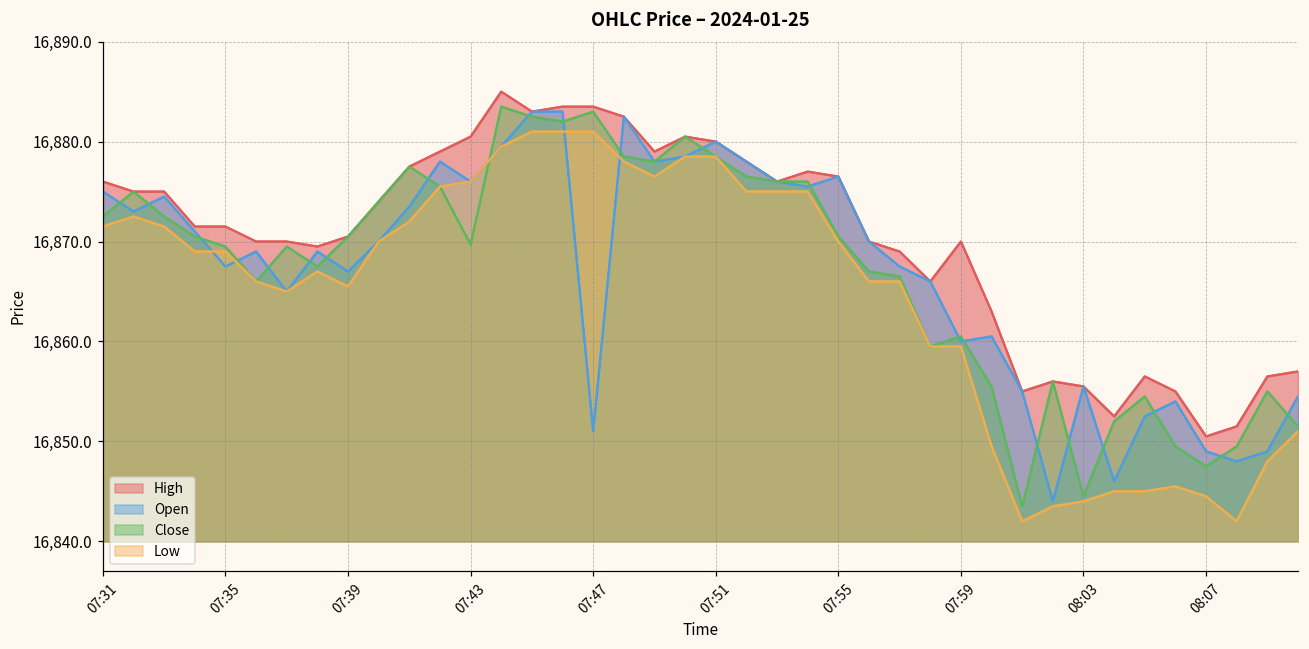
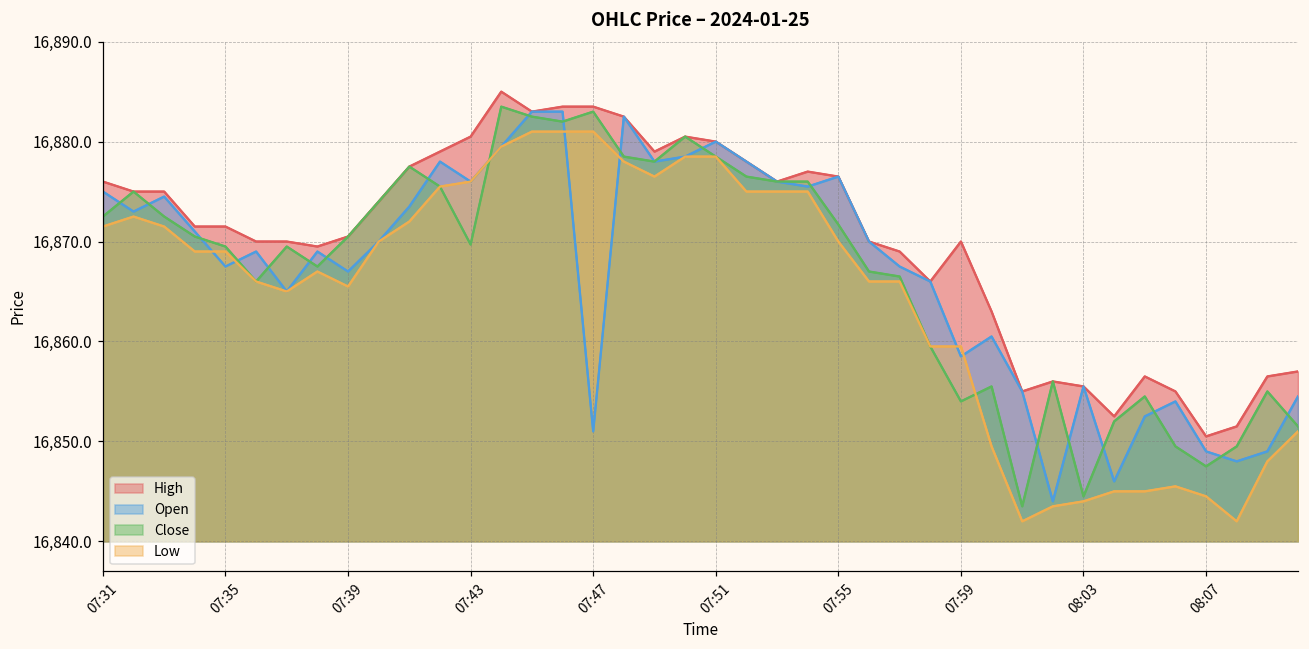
Close, 07:55: 16,871 -> 16,872
Open, 07:59: 16,860 -> 16,859
Close, 07:59: 16,861 -> 16,854
